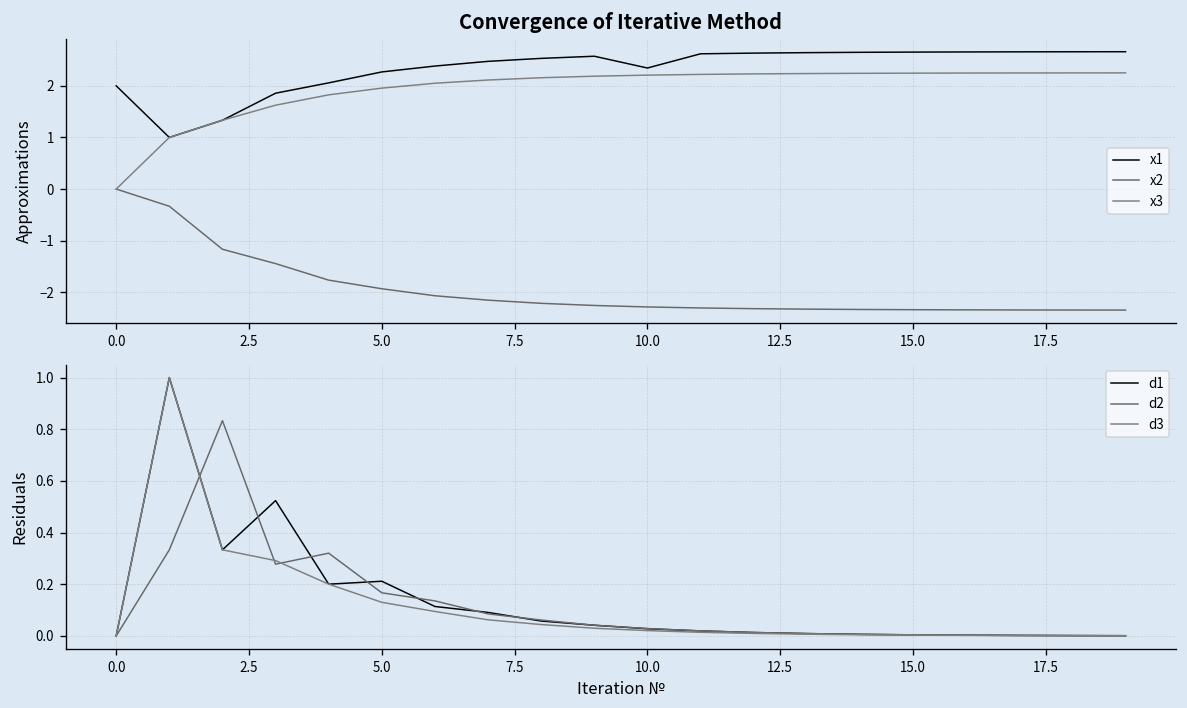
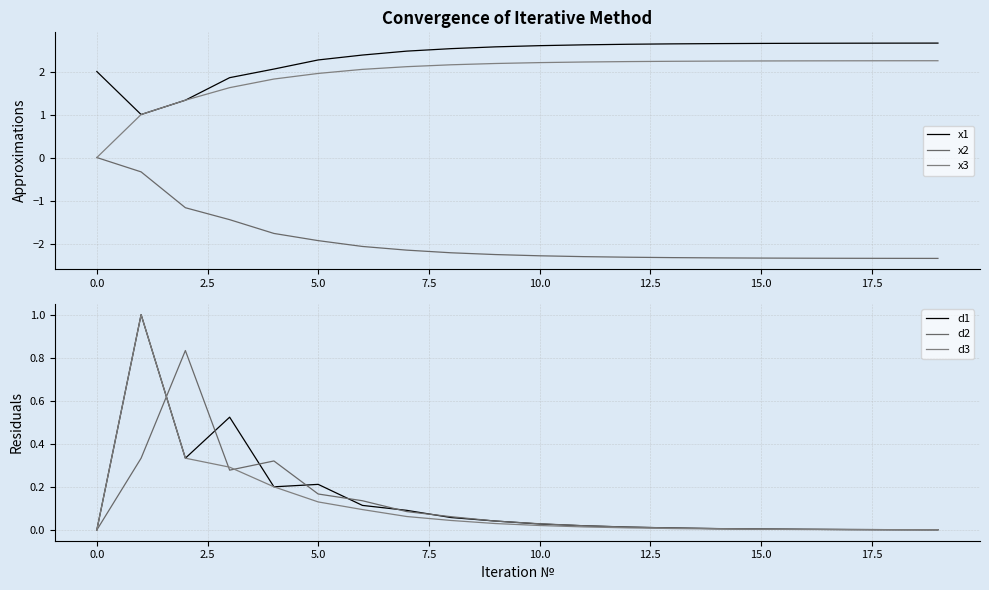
Convergence of Iterative Method, x1, 10.0: 2.3 -> 2.6
